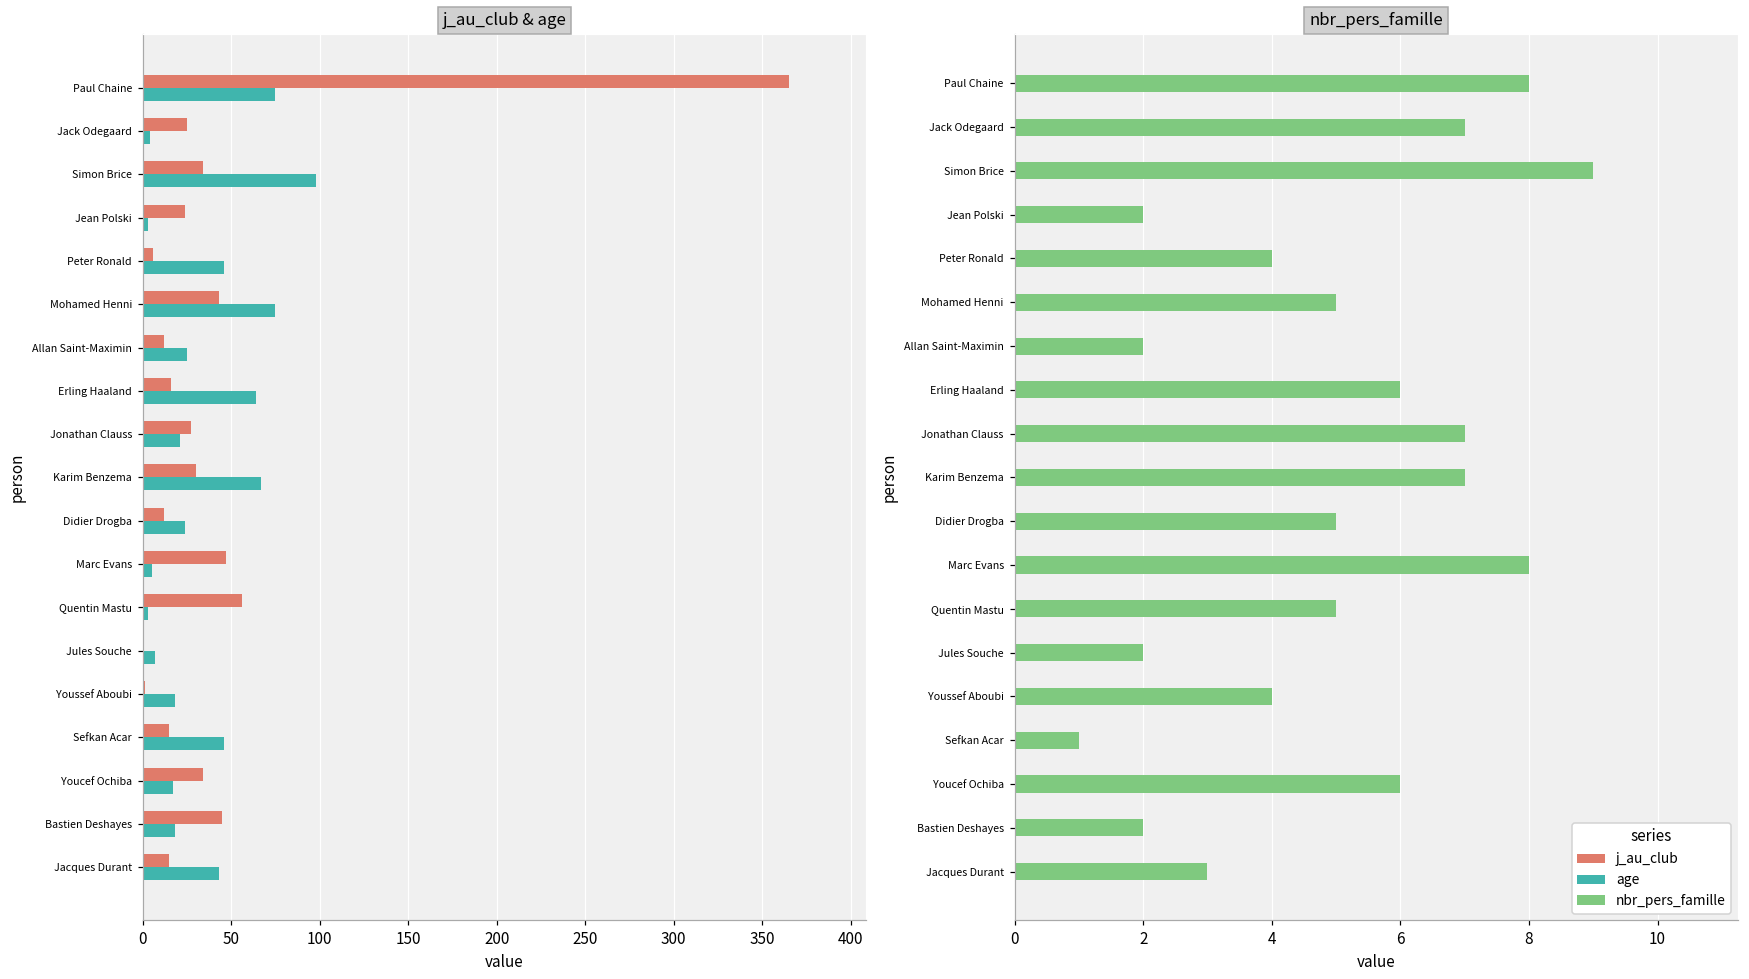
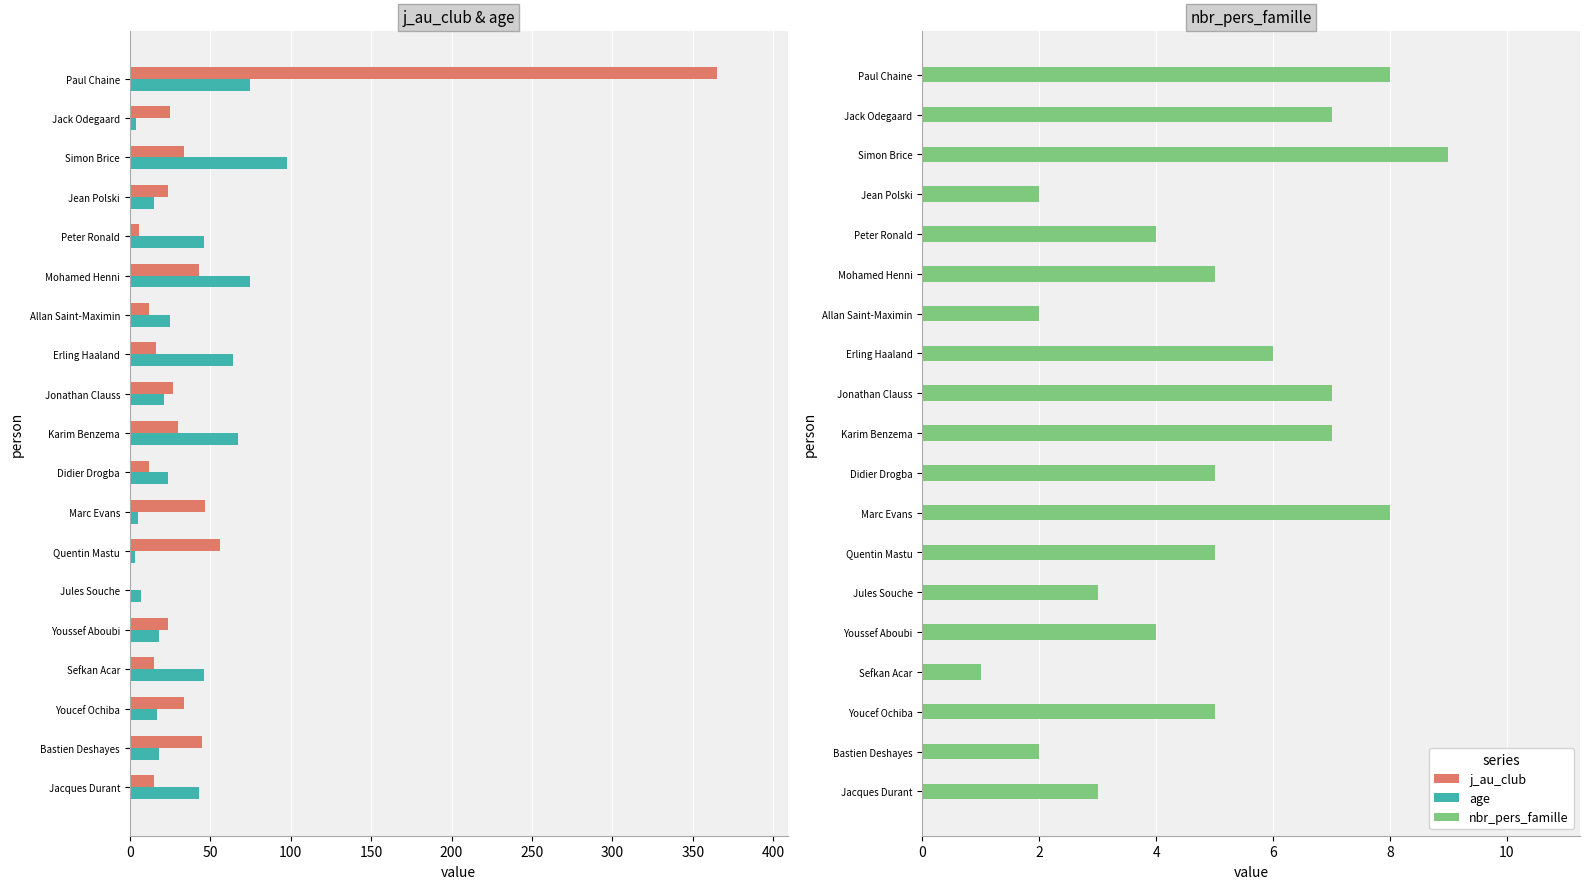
j_au_club & age, age, Jean Polski: 3 -> 15
j_au_club & age, j_au_club, Youssef Aboubi: 1 -> 24
nbr_pers_famille, Jules Souche: 2 -> 3
nbr_pers_famille, Youcef Ochiba: 6 -> 5
